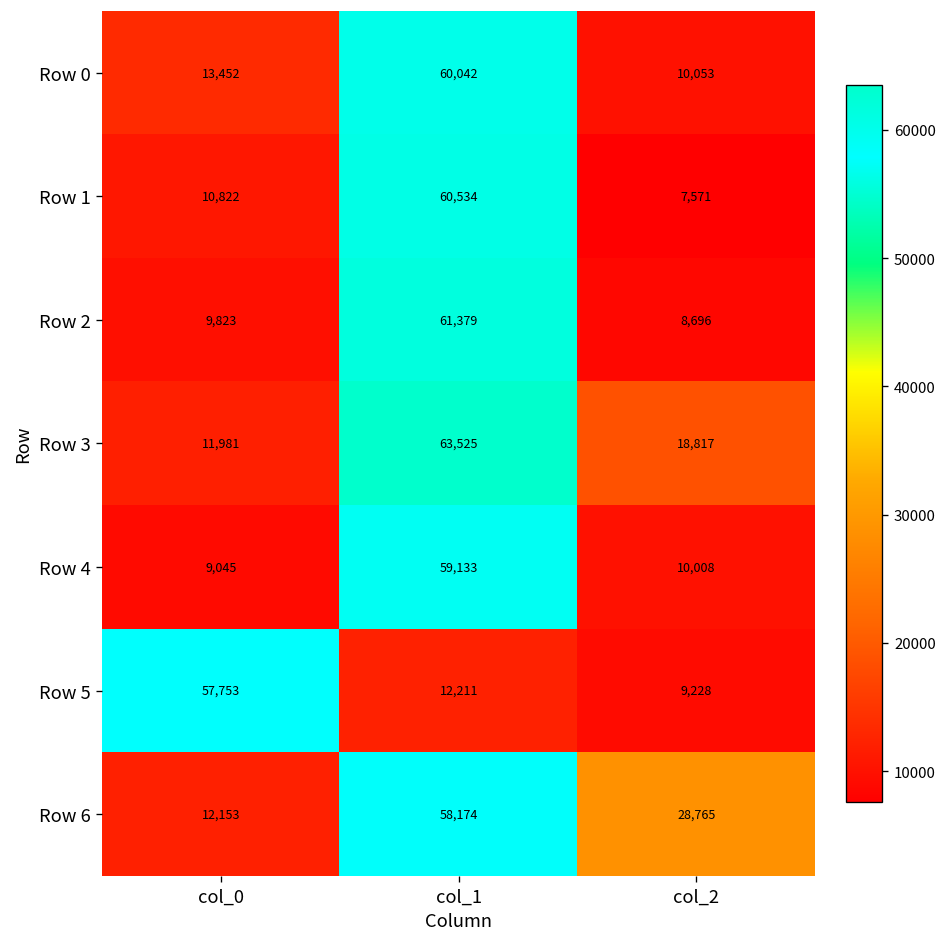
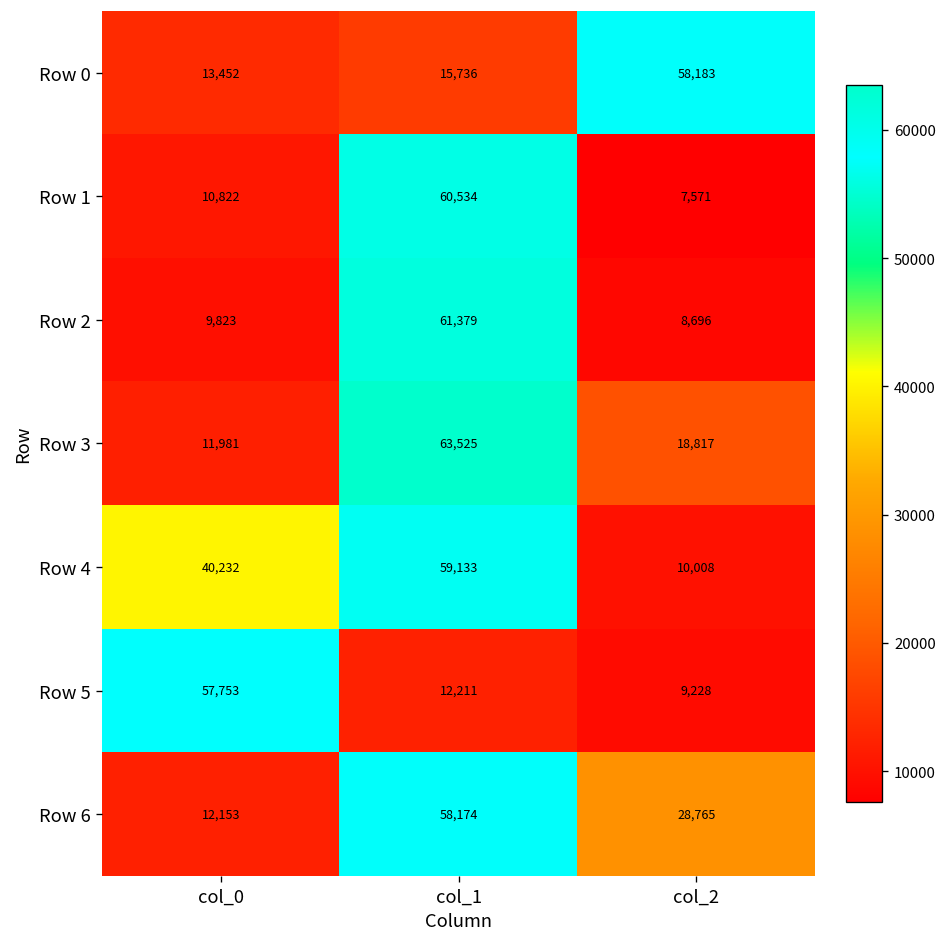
Row 0, col_1: 60,042 -> 15,736
Row 0, col_2: 10,053 -> 58,183
Row 4, col_0: 9,045 -> 40,232
